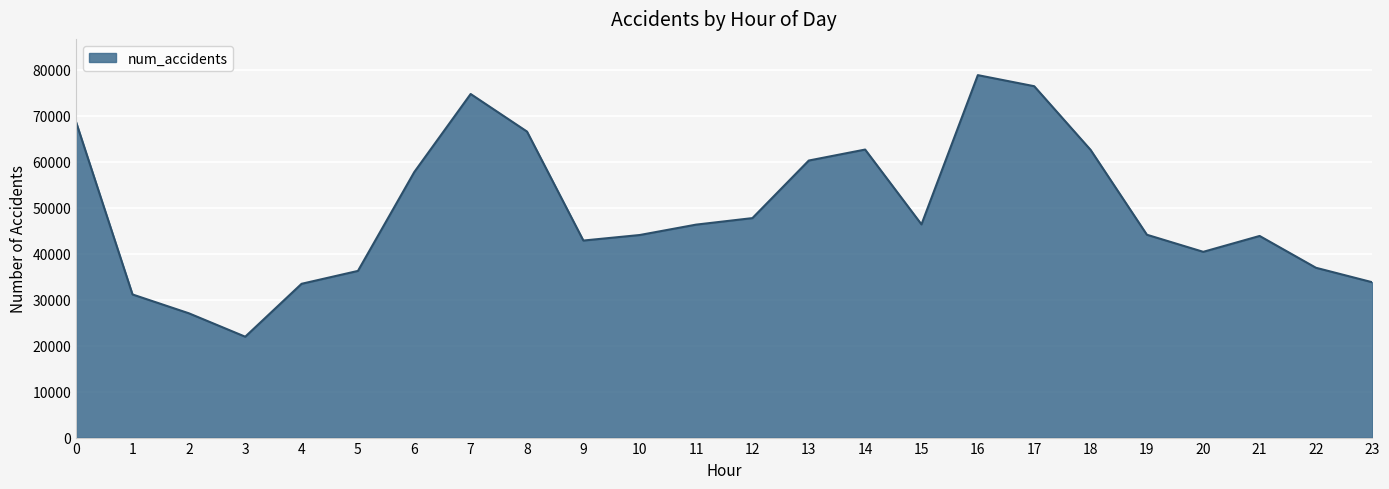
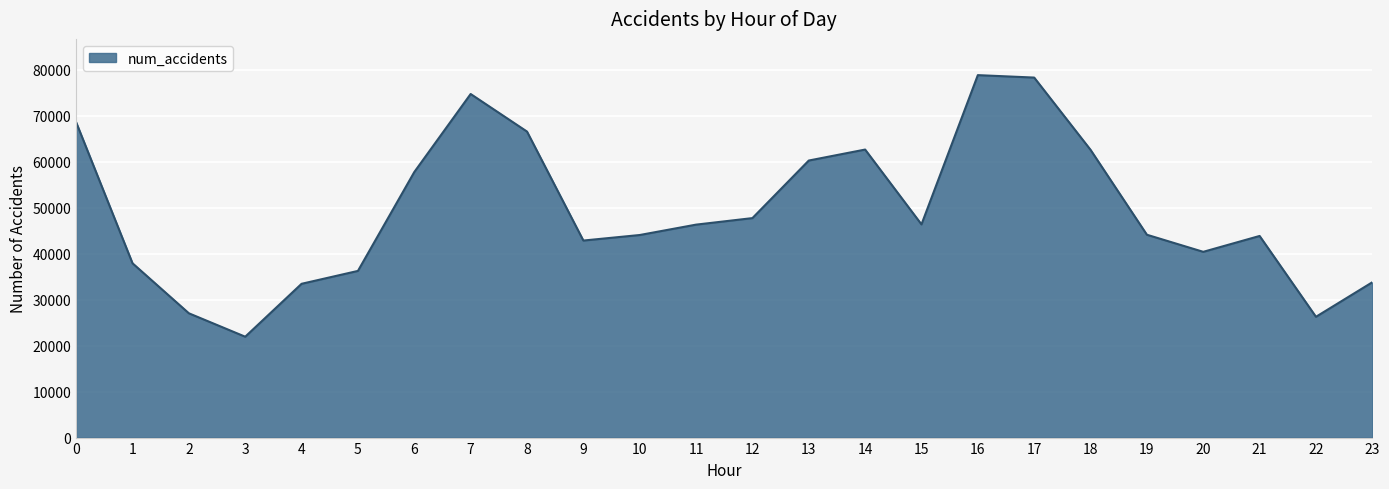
1: 31000 -> 38000
17: 76000 -> 78000
22: 37000 -> 26000
